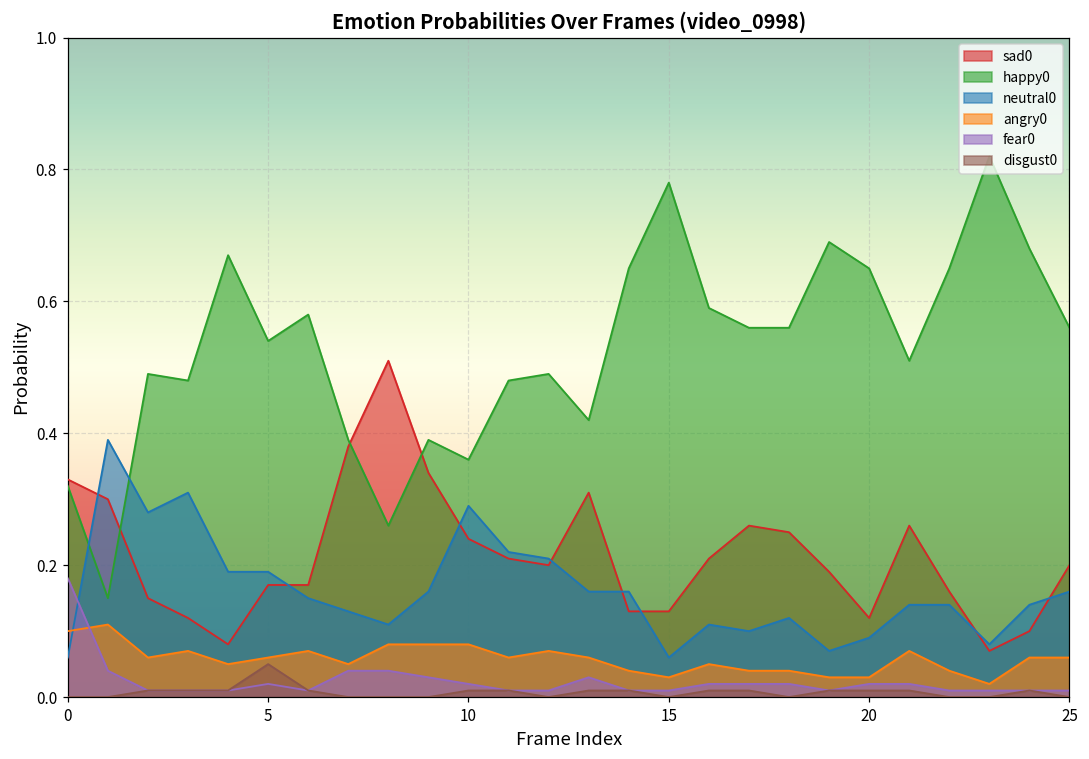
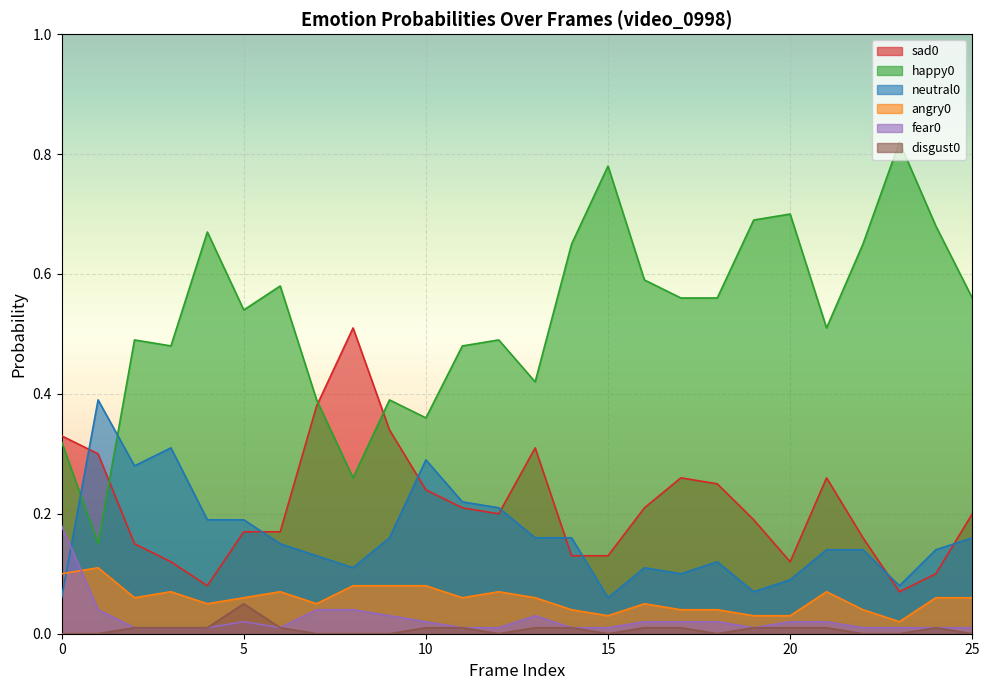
happy0, 20: 0.65 -> 0.70
